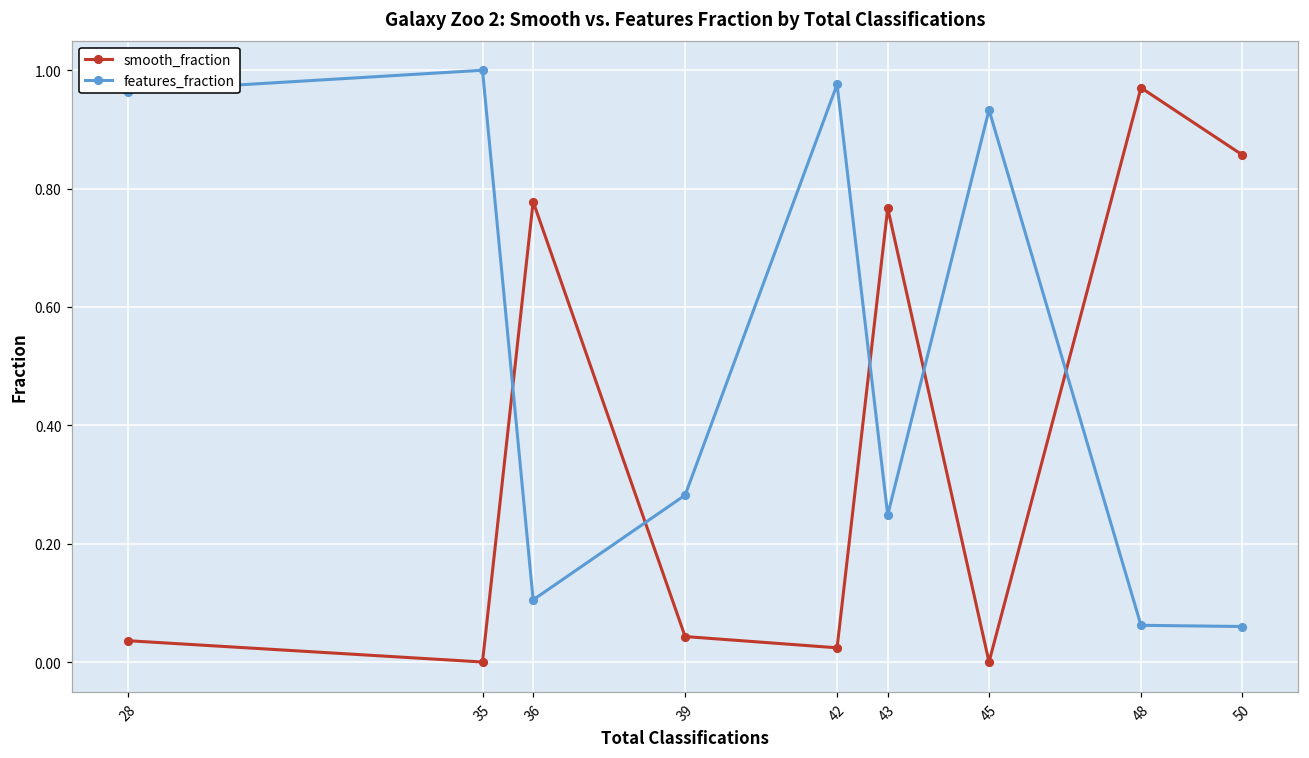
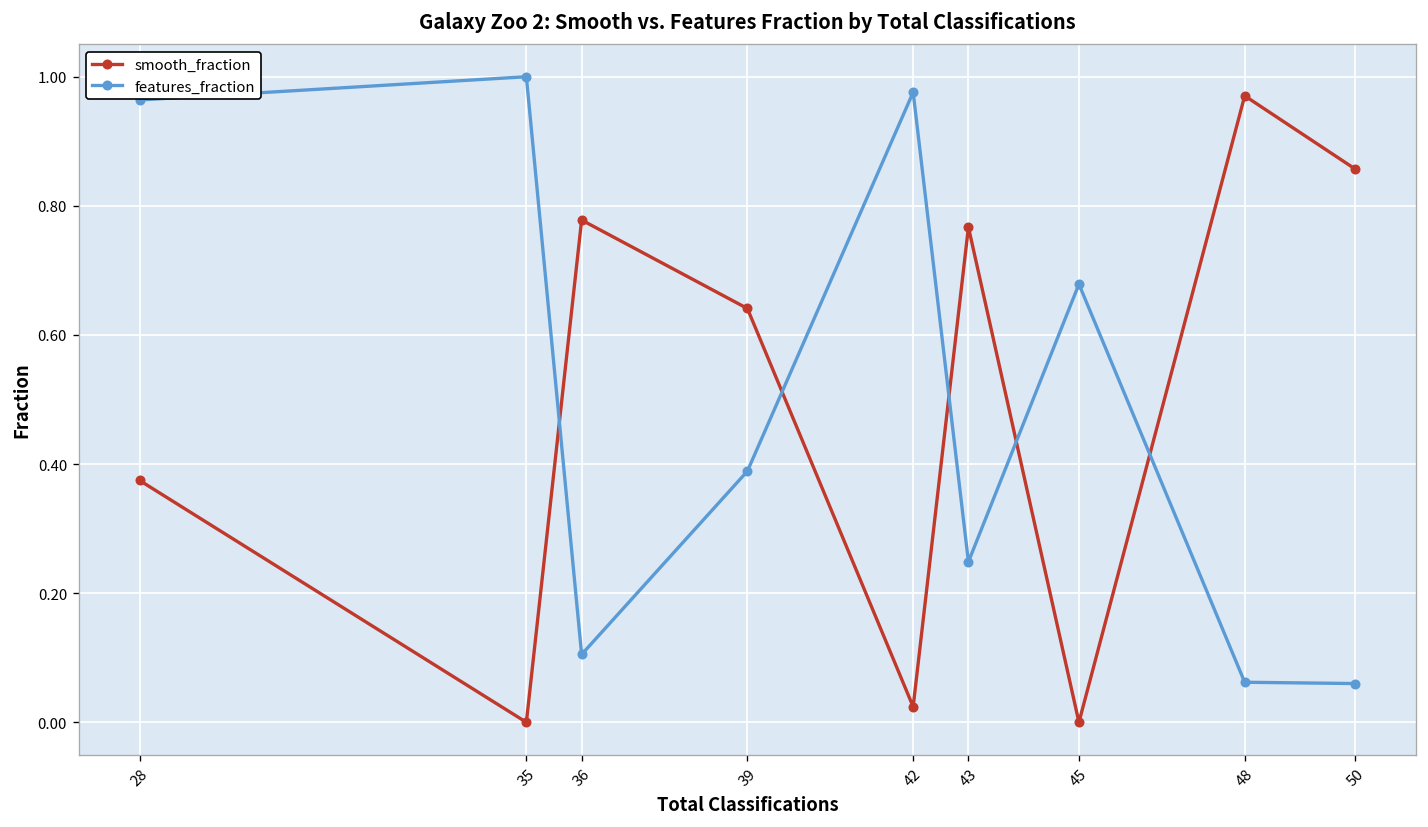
smooth_fraction, 28: 0.04 -> 0.37
smooth_fraction, 39: 0.04 -> 0.64
features_fraction, 39: 0.28 -> 0.39
features_fraction, 45: 0.93 -> 0.68
